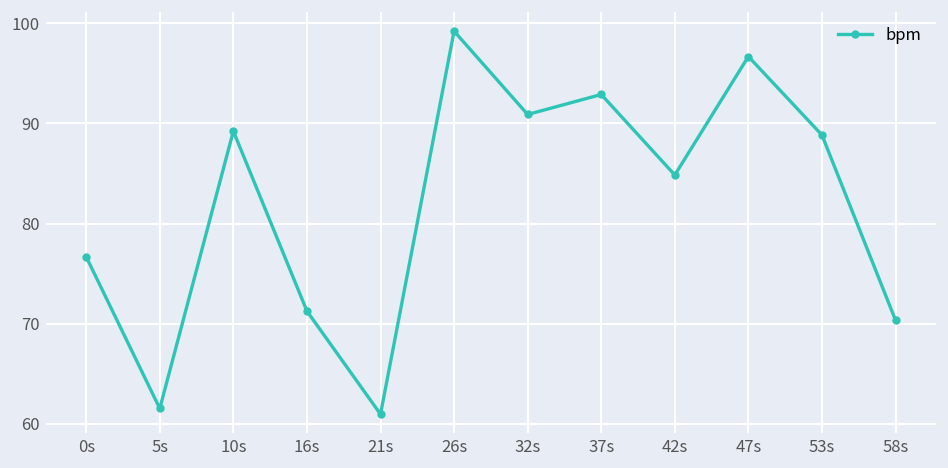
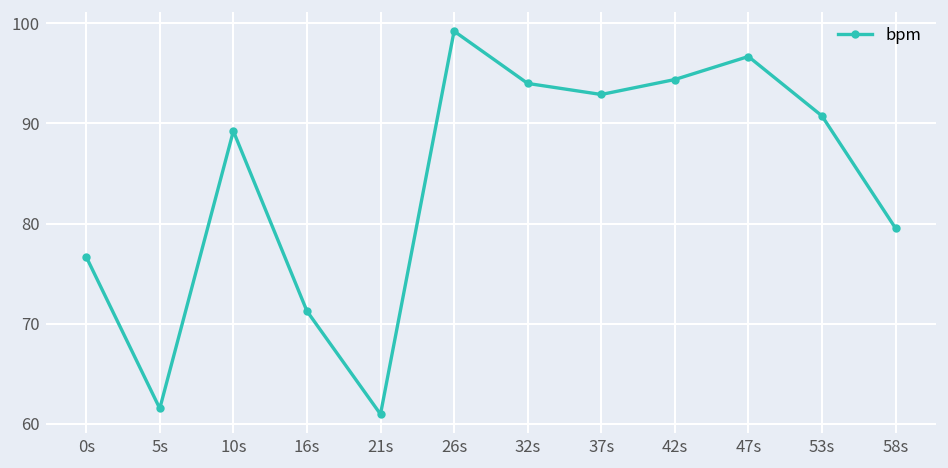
32s: 91 -> 94
42s: 85 -> 94
53s: 89 -> 91
58s: 70 -> 80
